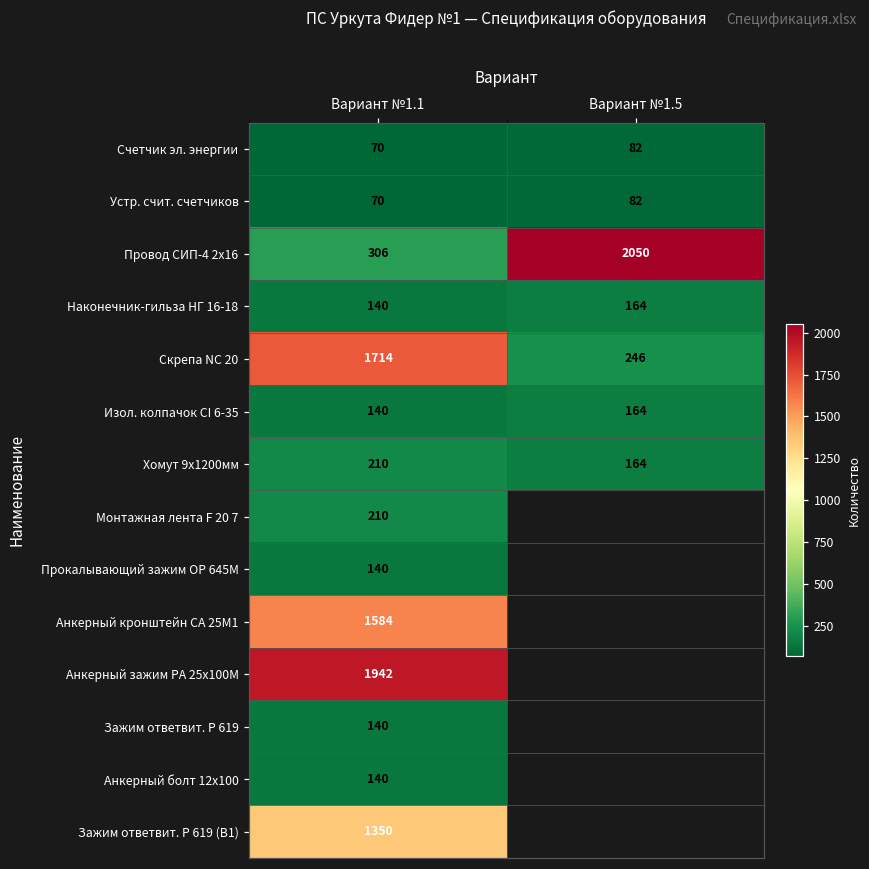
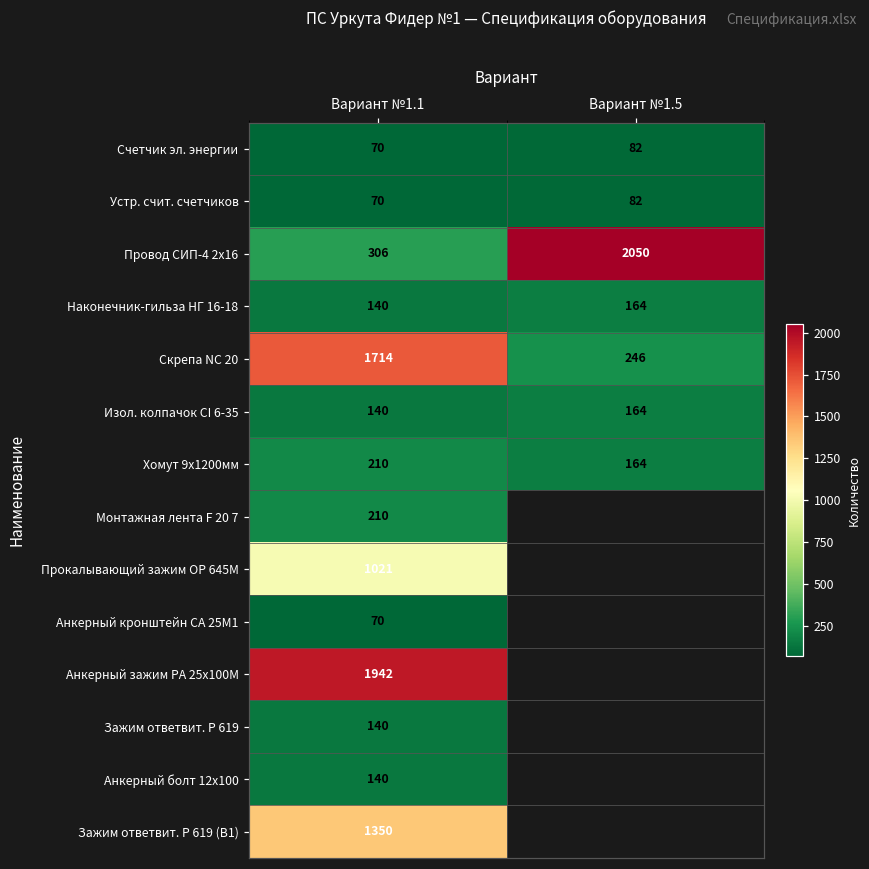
Прокалывающий зажим OP 645М, Вариант №1.1: 140 -> 1021
Анкерный кронштейн СА 25М1, Вариант №1.1: 1584 -> 70
